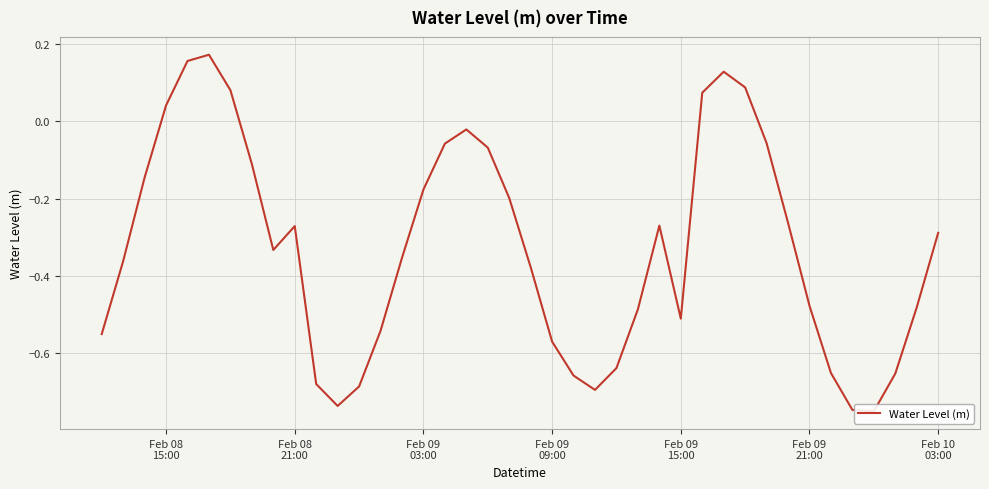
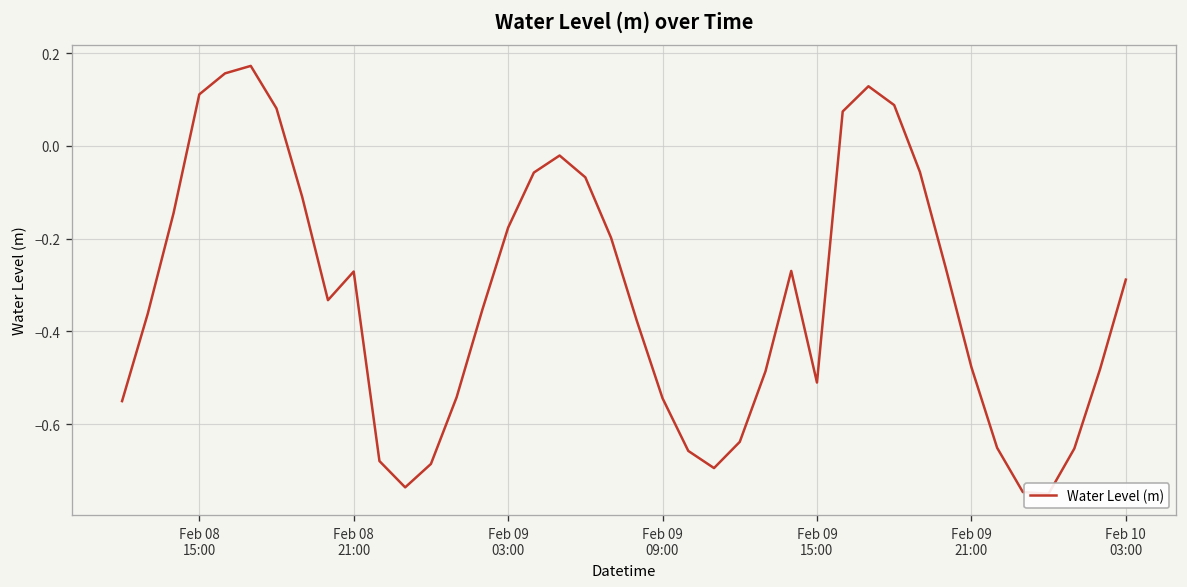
Feb 08 15:00: 0.04 -> 0.11
Feb 09 09:00: -0.57 -> -0.54
